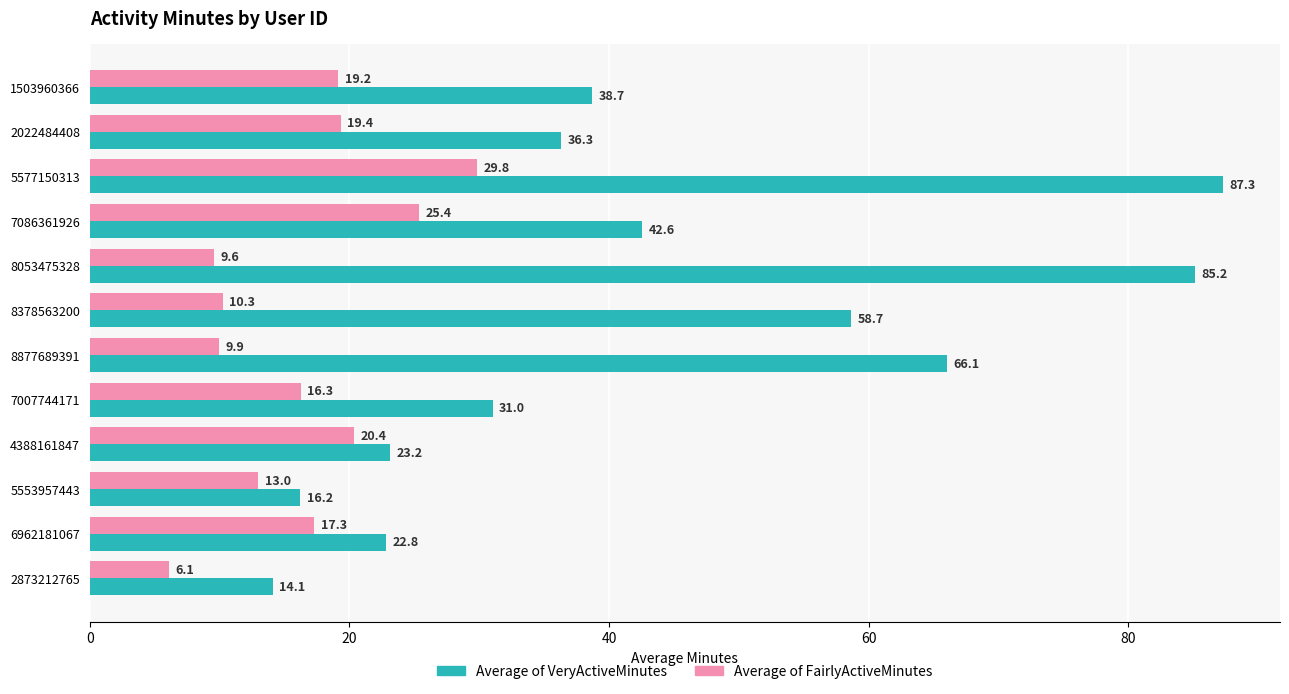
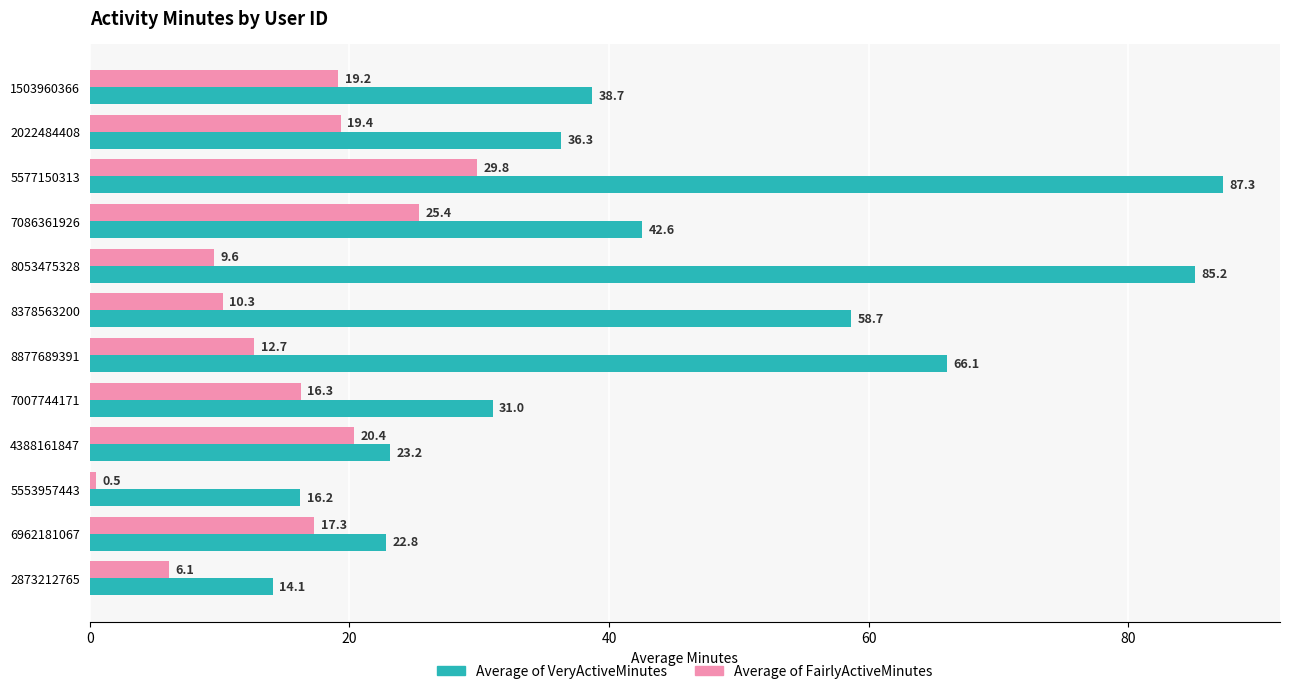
Average of FairlyActiveMinutes, 8877689391: 9.9 -> 12.7
Average of FairlyActiveMinutes, 5553957443: 13.0 -> 0.5
